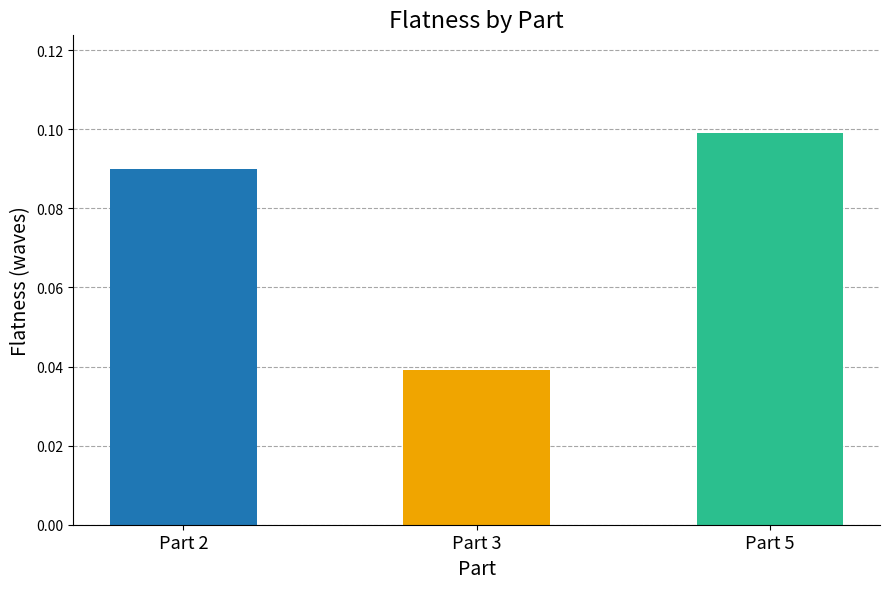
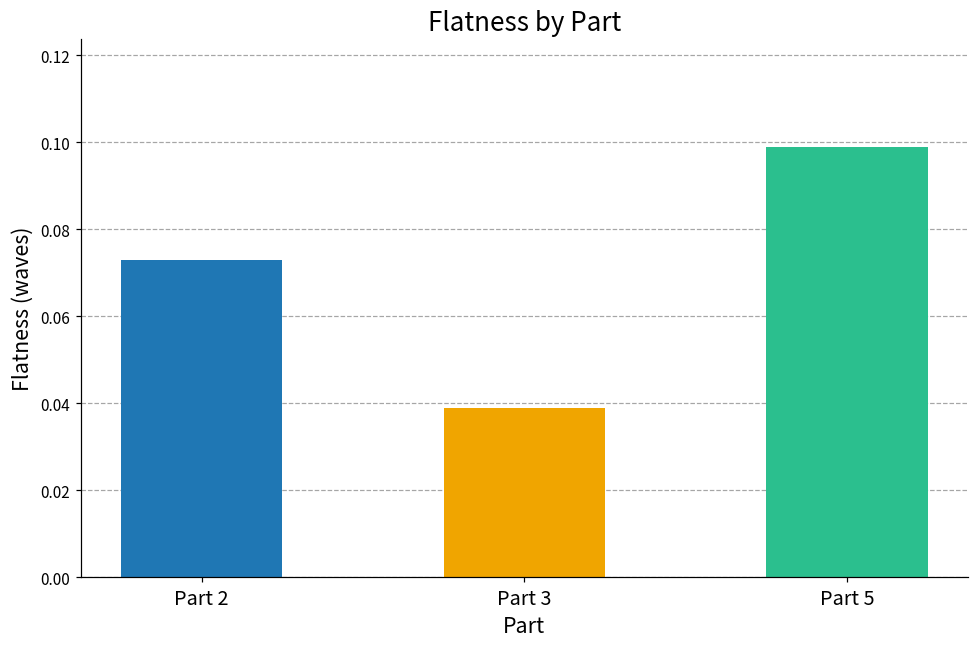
Part 2: 0.090 -> 0.073
